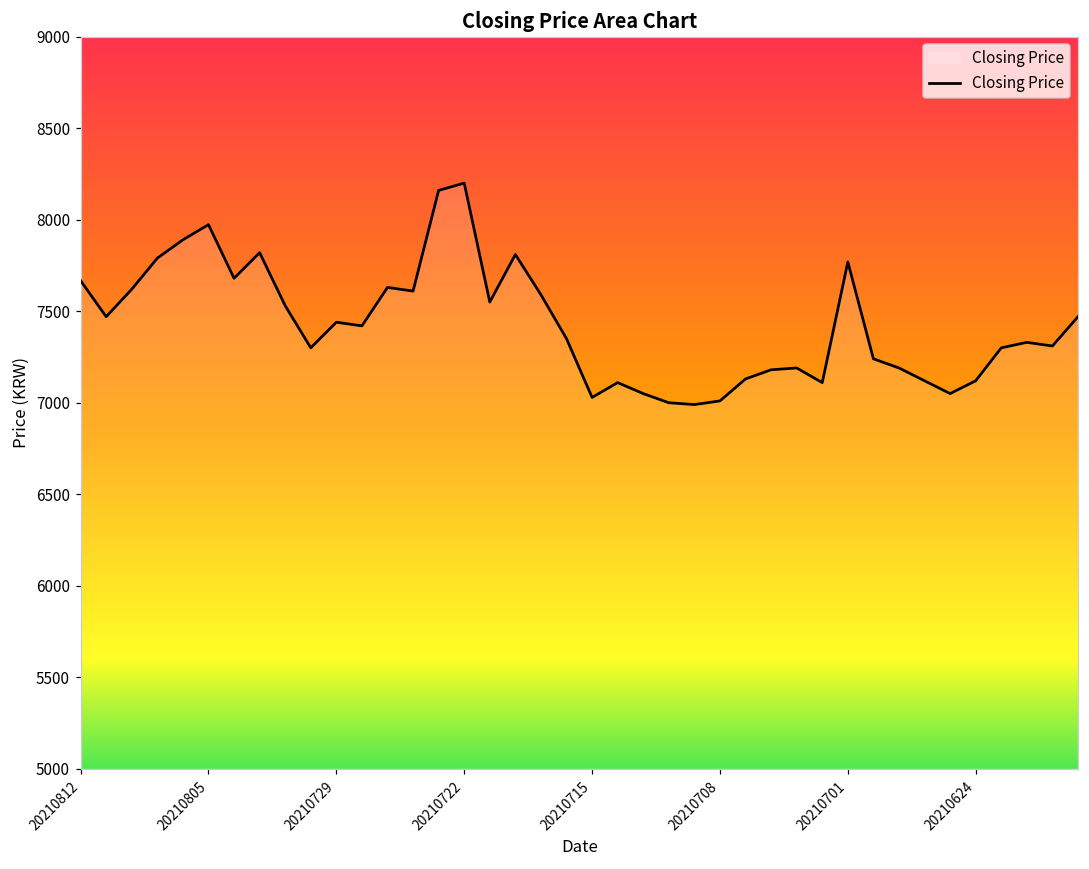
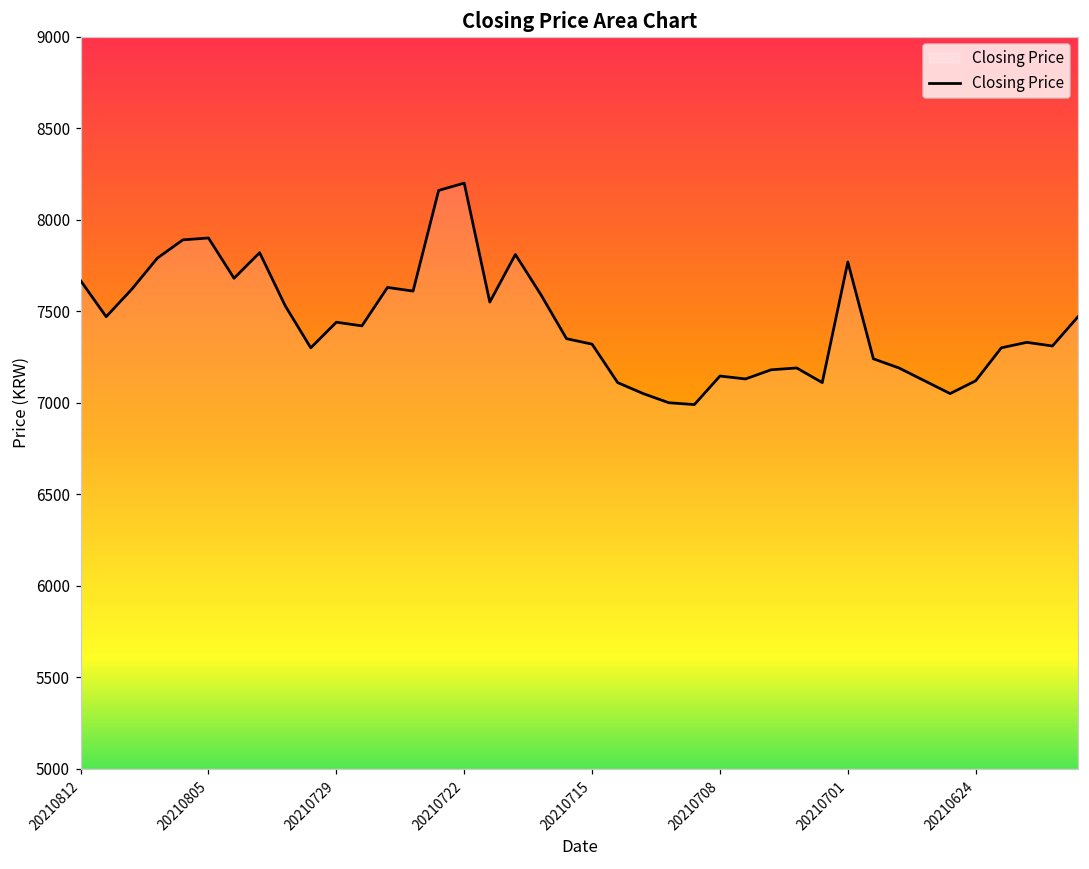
20210805: 7970 -> 7900
20210715: 7030 -> 7320
20210708: 7010 -> 7150
